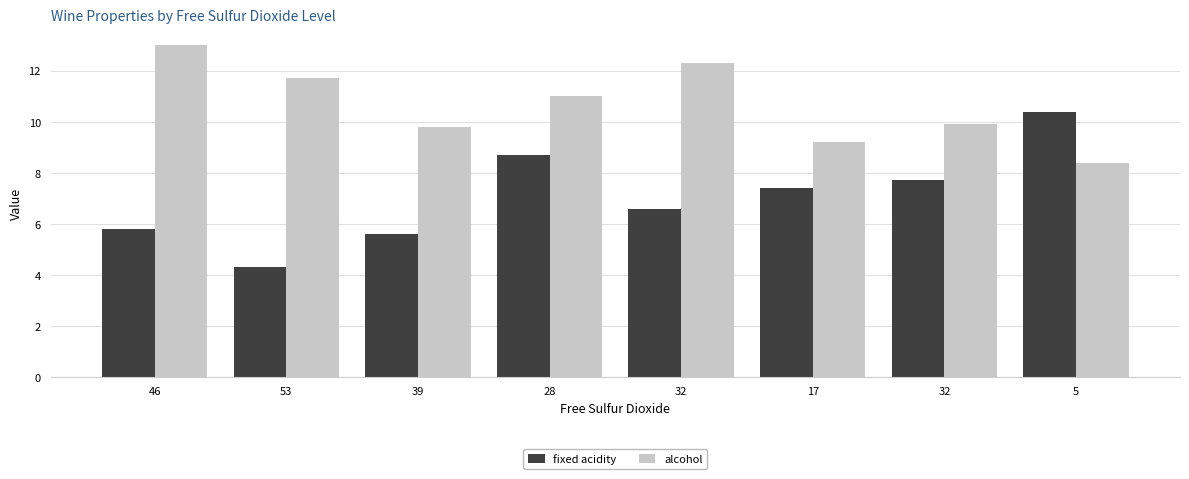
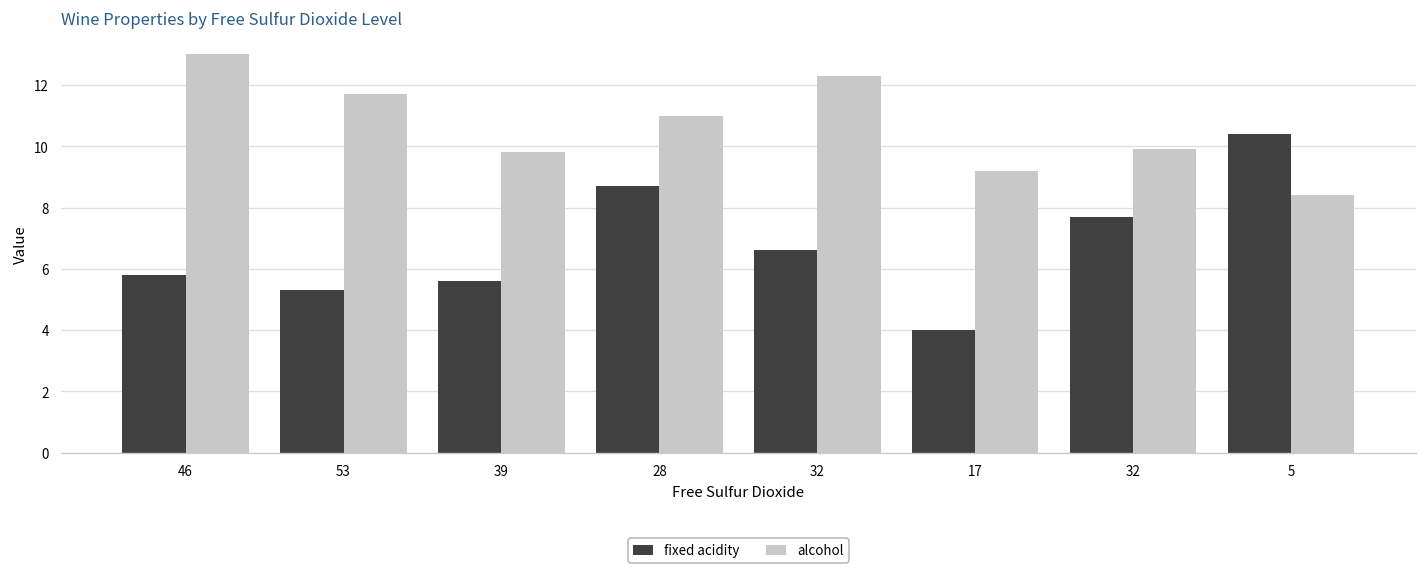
fixed acidity, 53: 4.3 -> 5.3
fixed acidity, 17: 7.4 -> 4.0
